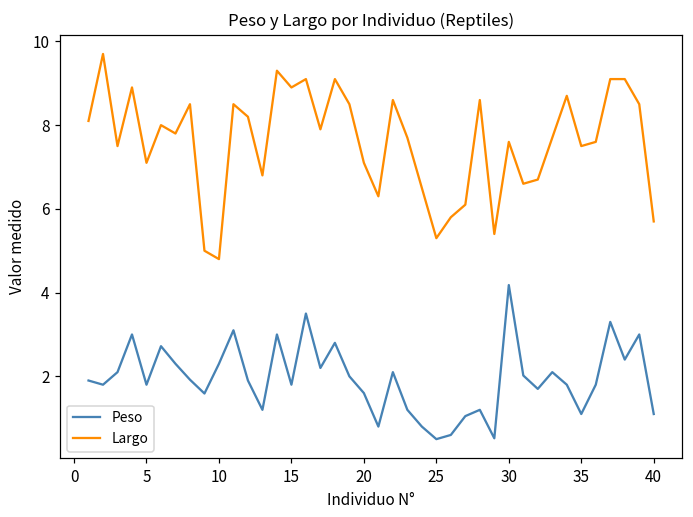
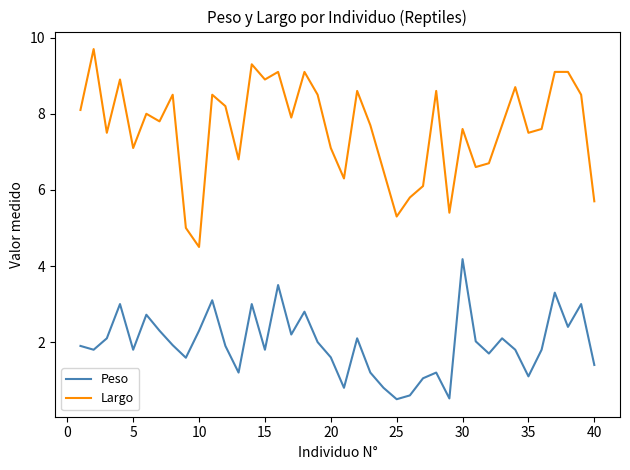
Largo, 10: 4.8 -> 4.5
Peso, 40: 1.1 -> 1.4
